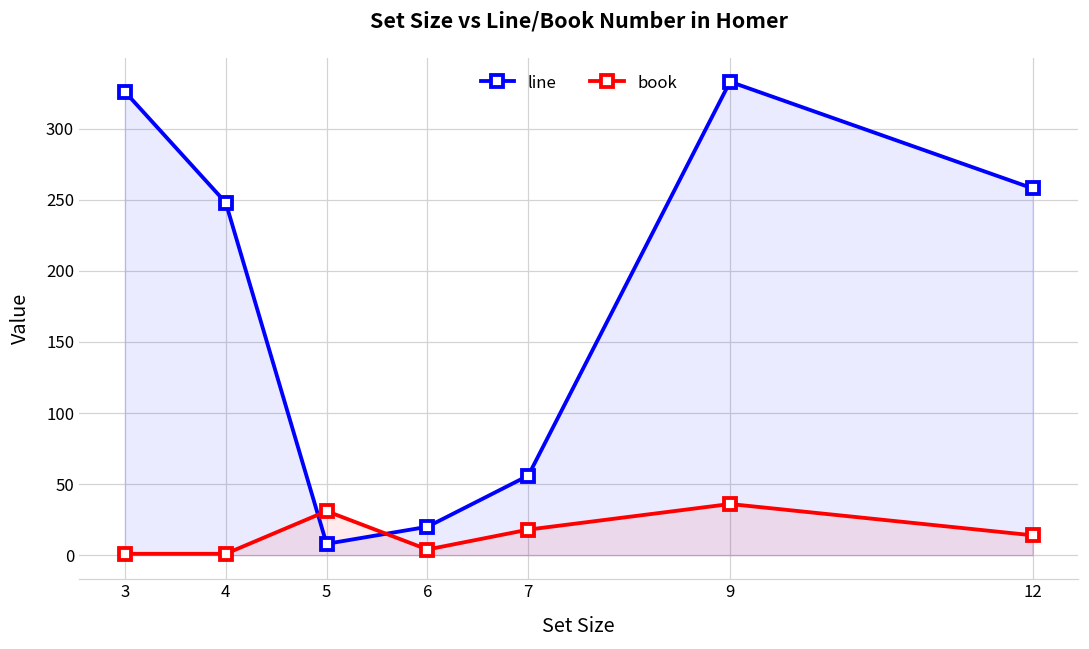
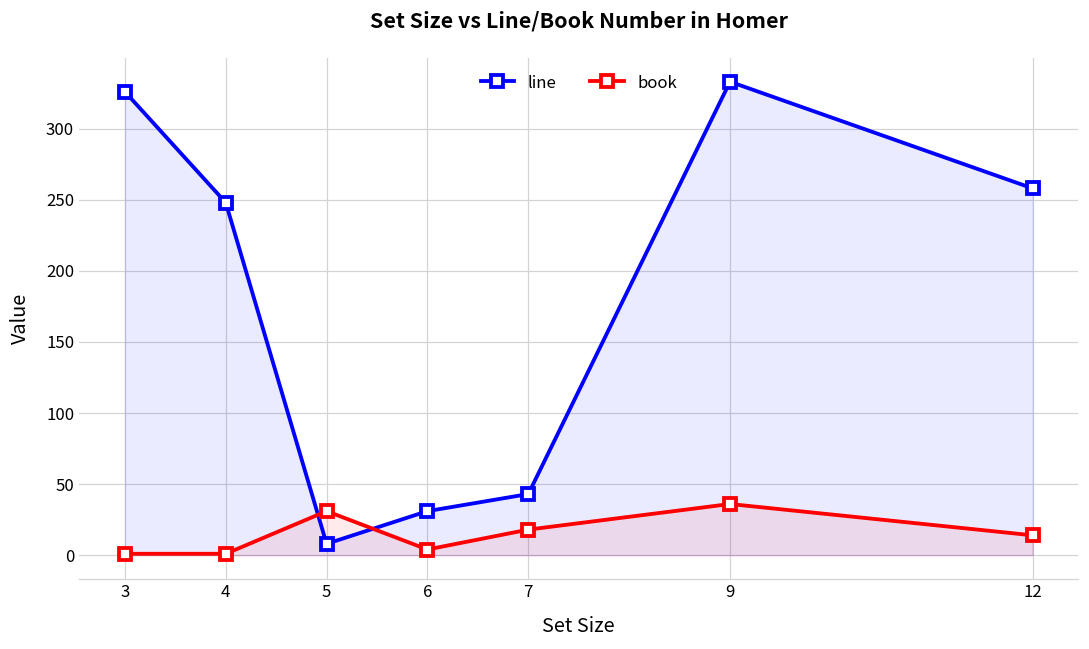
line, 6: 20 -> 31
line, 7: 56 -> 43
